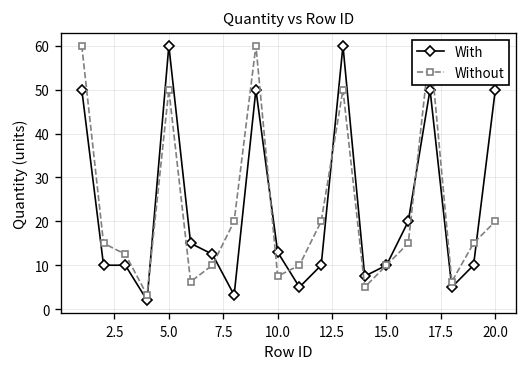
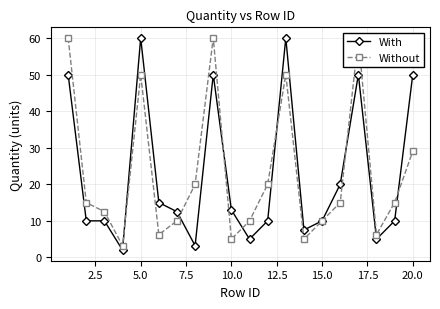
Without, 10.0: 8 -> 5
Without, 20.0: 20 -> 29
